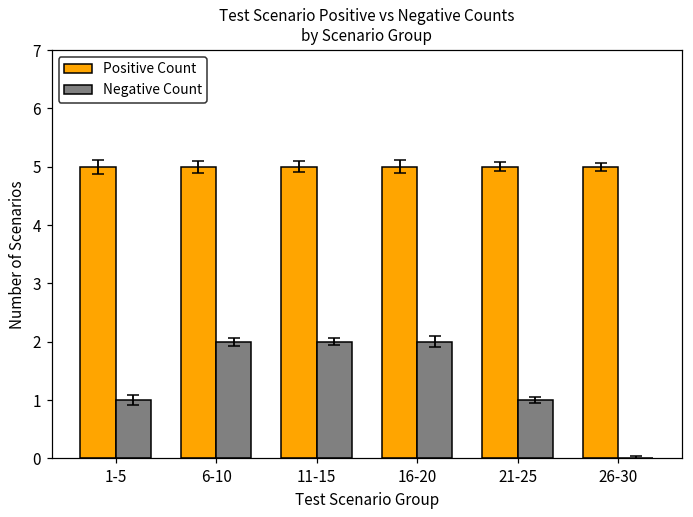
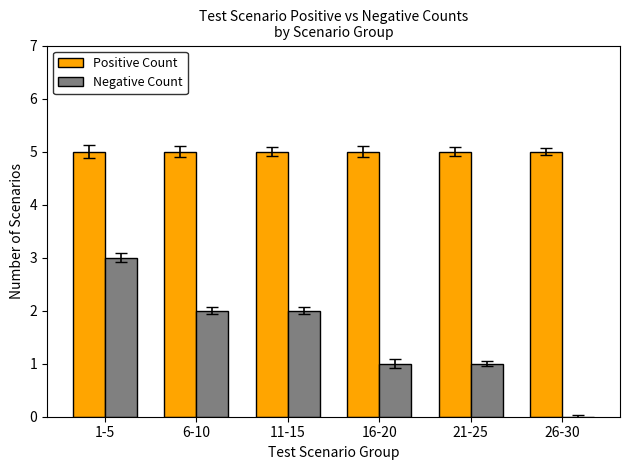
Negative Count, 1-5: 1 -> 3
Negative Count, 16-20: 2 -> 1
